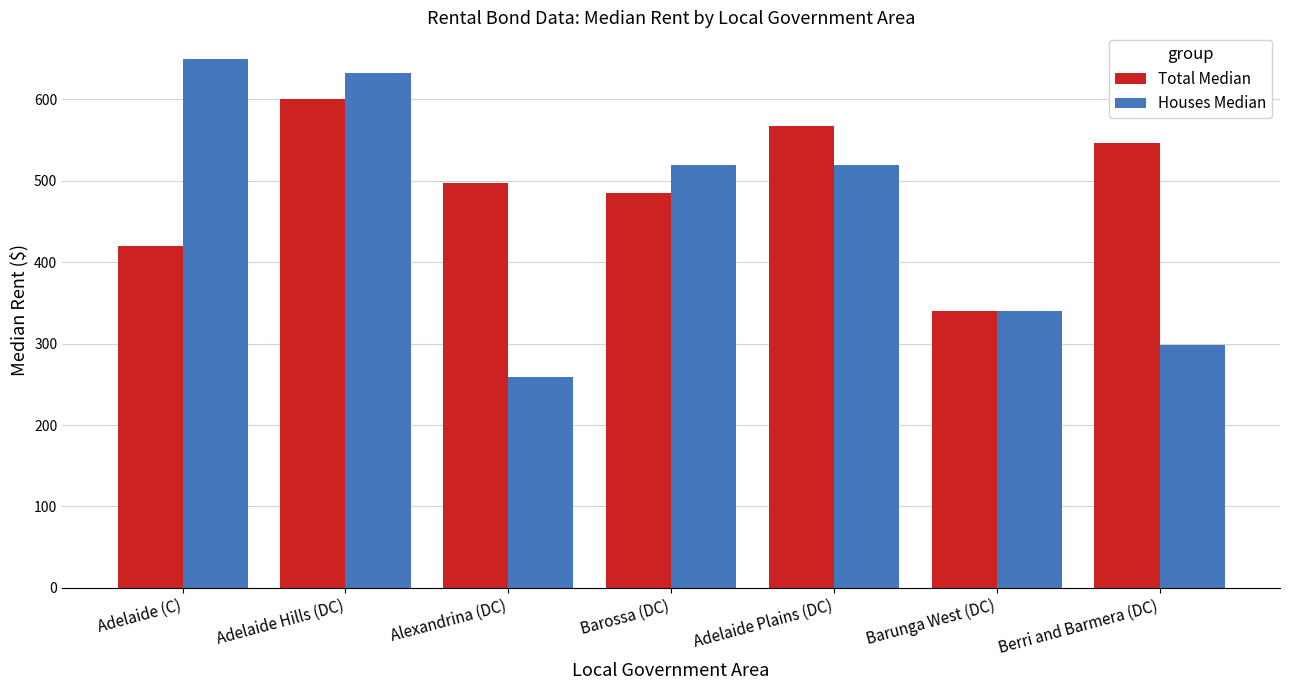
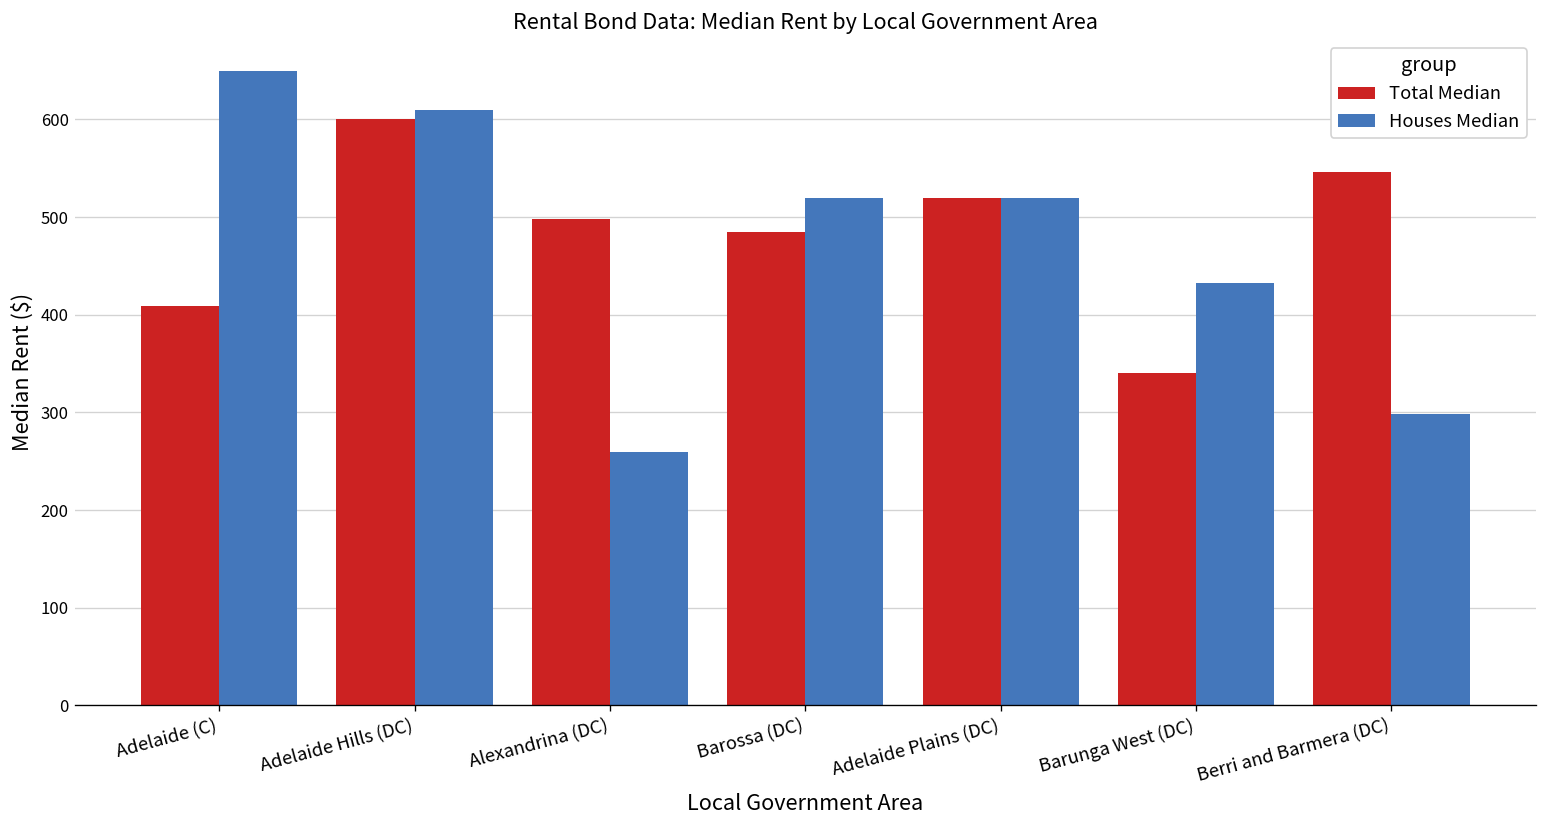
Total Median, Adelaide (C): 420 -> 410
Houses Median, Adelaide Hills (DC): 630 -> 610
Total Median, Adelaide Plains (DC): 570 -> 520
Houses Median, Barunga West (DC): 340 -> 430
